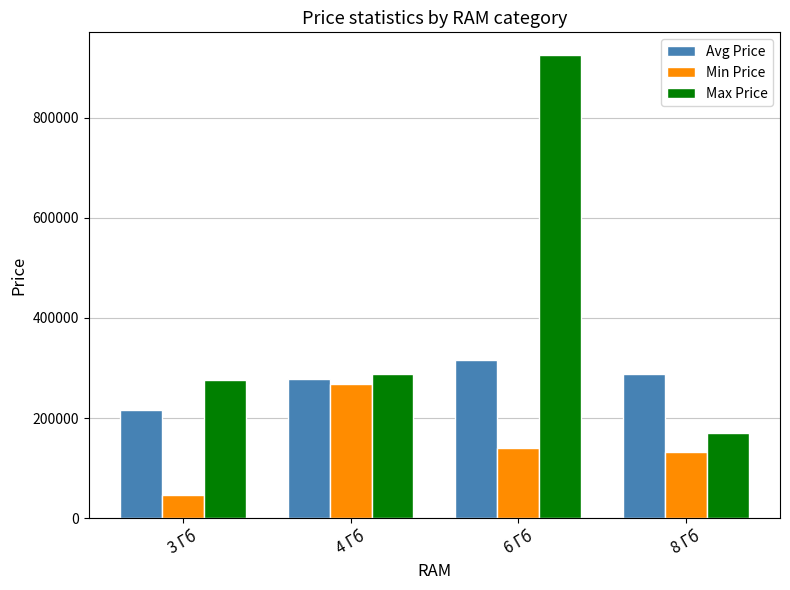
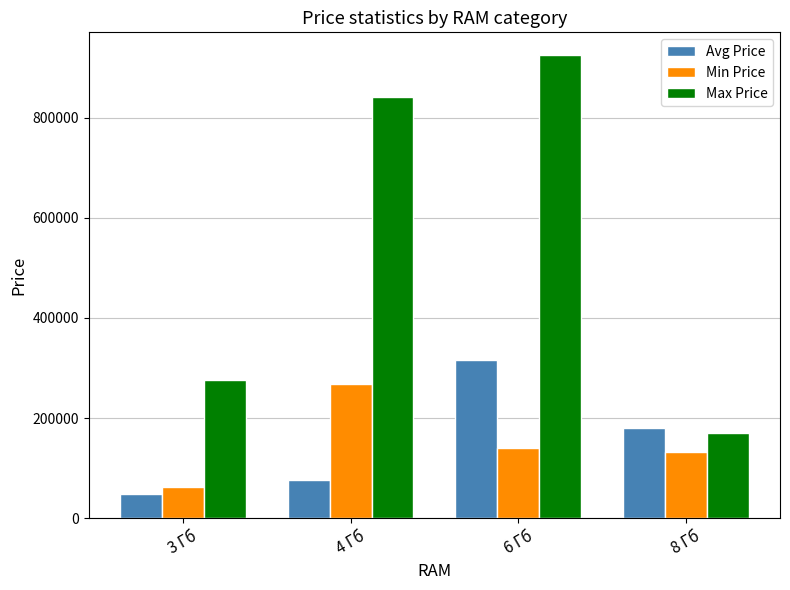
Avg Price, 3 Гб: 220000 -> 50000
Min Price, 3 Гб: 50000 -> 60000
Avg Price, 4 Гб: 280000 -> 80000
Max Price, 4 Гб: 290000 -> 840000
Avg Price, 8 Гб: 290000 -> 180000
